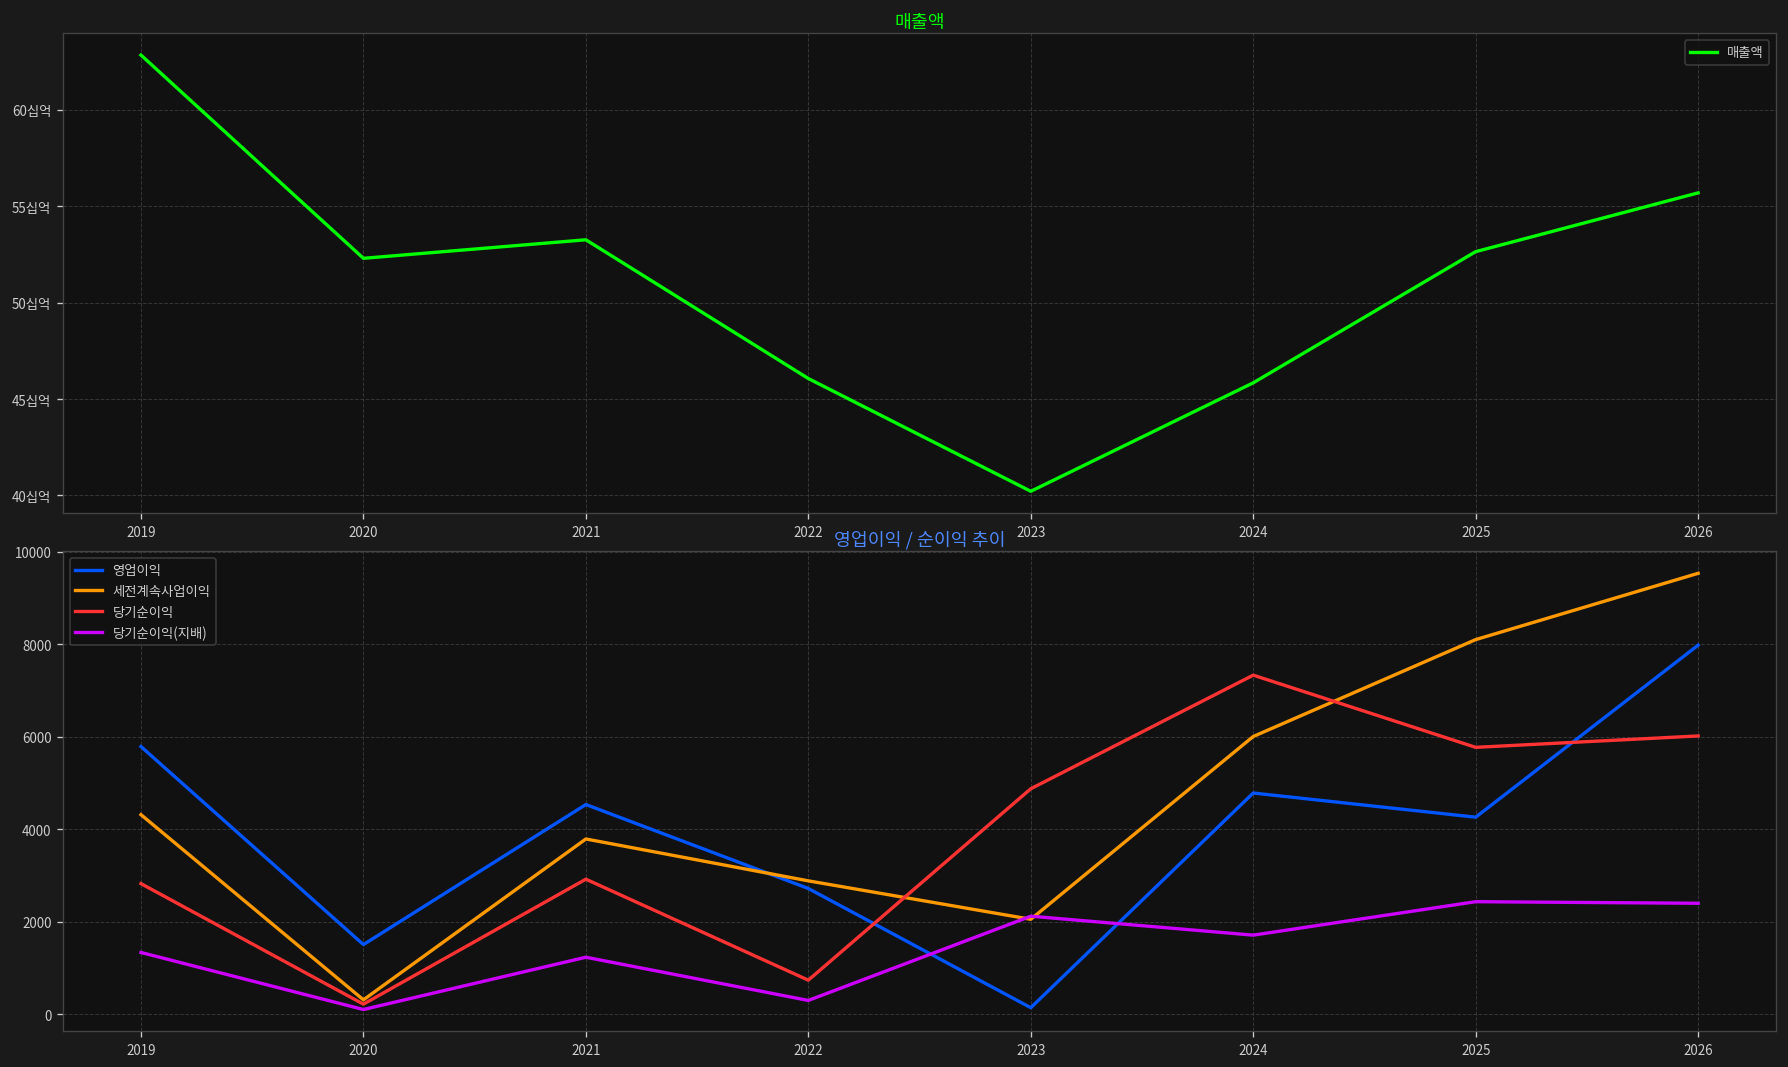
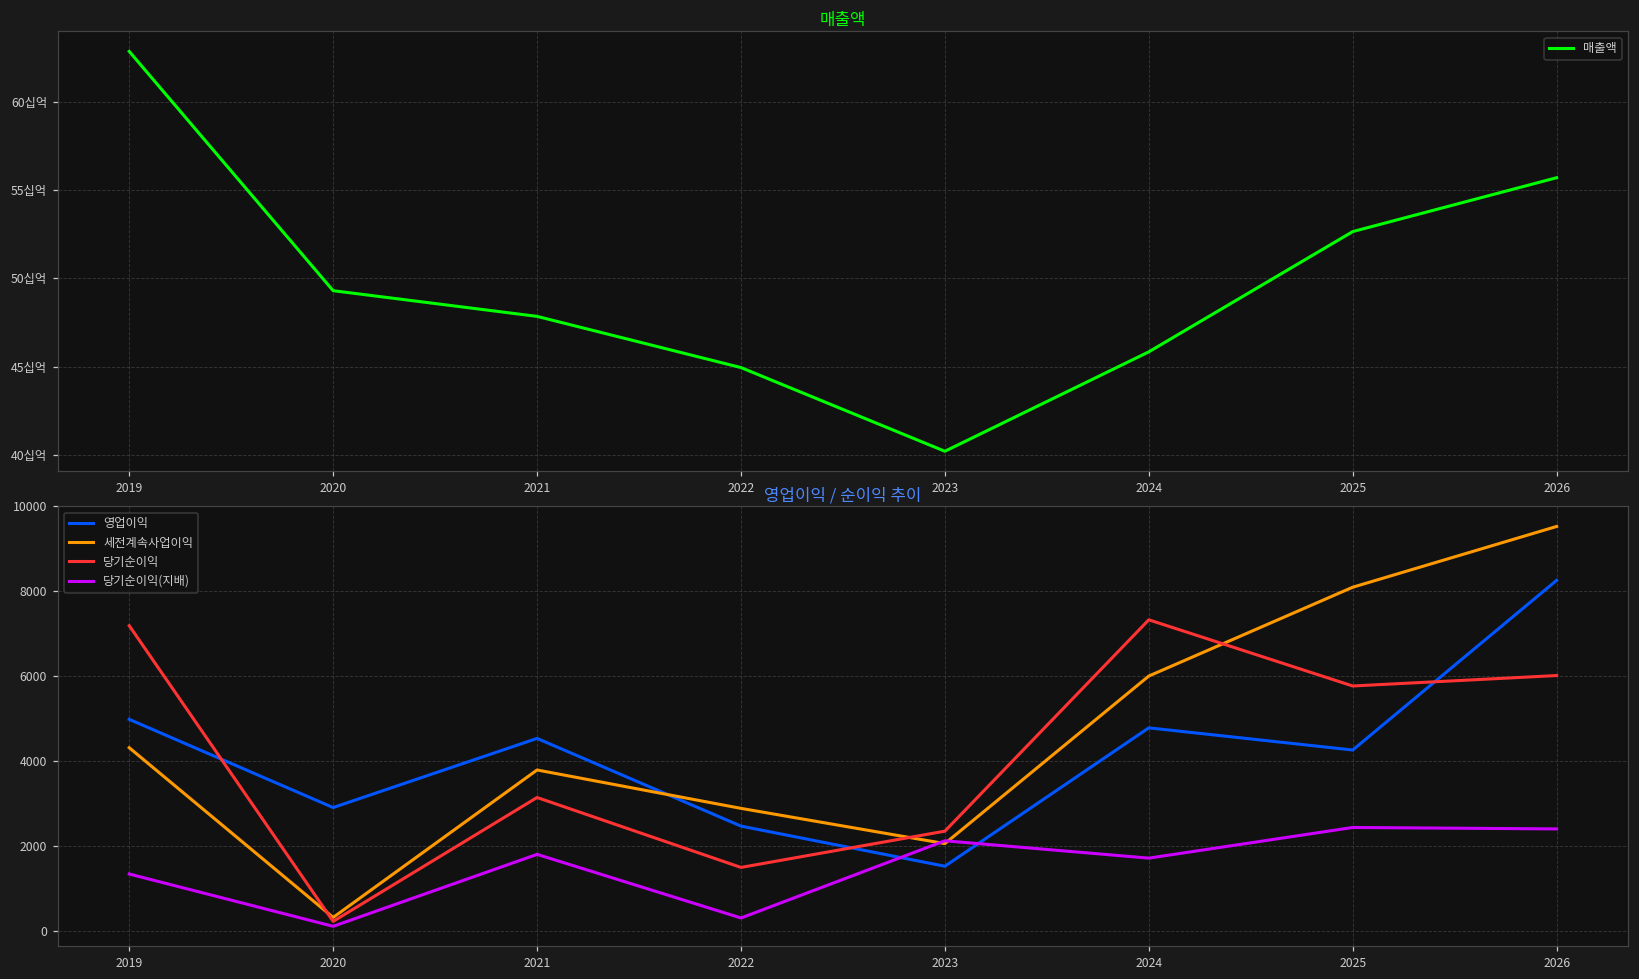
매출액, 2020: 52.3십억 -> 49.3십억
매출액, 2021: 53.3십억 -> 47.8십억
매출액, 2022: 46.1십억 -> 45.0십억
영업이익 / 순이익 추이, 영업이익, 2019: 5800 -> 5000
영업이익 / 순이익 추이, 당기순이익, 2019: 2800 -> 7200
영업이익 / 순이익 추이, 영업이익, 2020: 1500 -> 2900
영업이익 / 순이익 추이, 당기순이익, 2021: 2900 -> 3100
영업이익 / 순이익 추이, 당기순이익(지배), 2021: 1200 -> 1800
영업이익 / 순이익 추이, 영업이익, 2022: 2700 -> 2500
영업이익 / 순이익 추이, 당기순이익, 2022: 700 -> 1500
영업이익 / 순이익 추이, 영업이익, 2023: 100 -> 1500
영업이익 / 순이익 추이, 당기순이익, 2023: 4900 -> 2300
영업이익 / 순이익 추이, 영업이익, 2026: 8000 -> 8300
